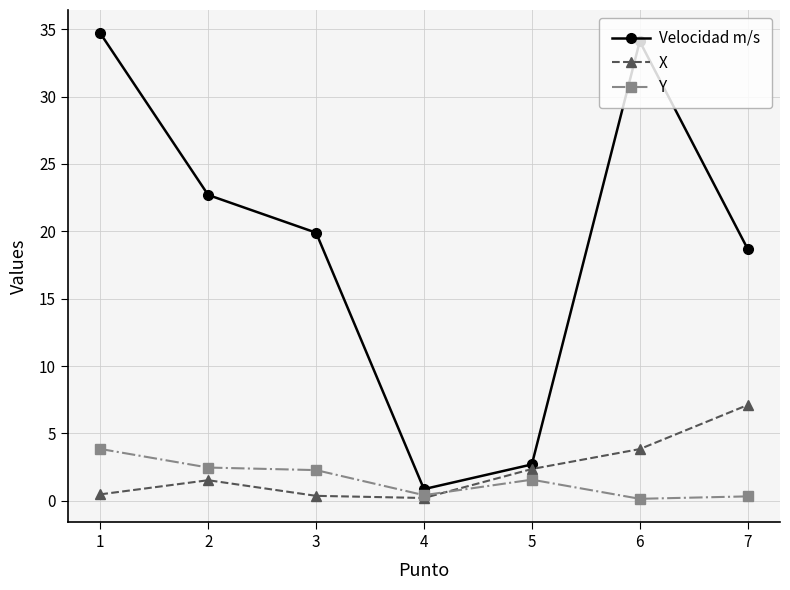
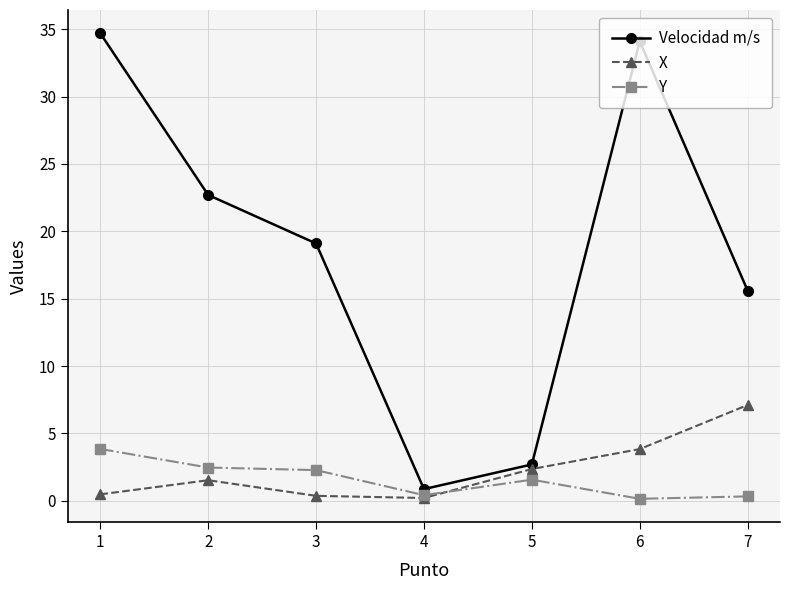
Velocidad m/s, 3: 19.9 -> 19.1
Velocidad m/s, 7: 18.7 -> 15.6
